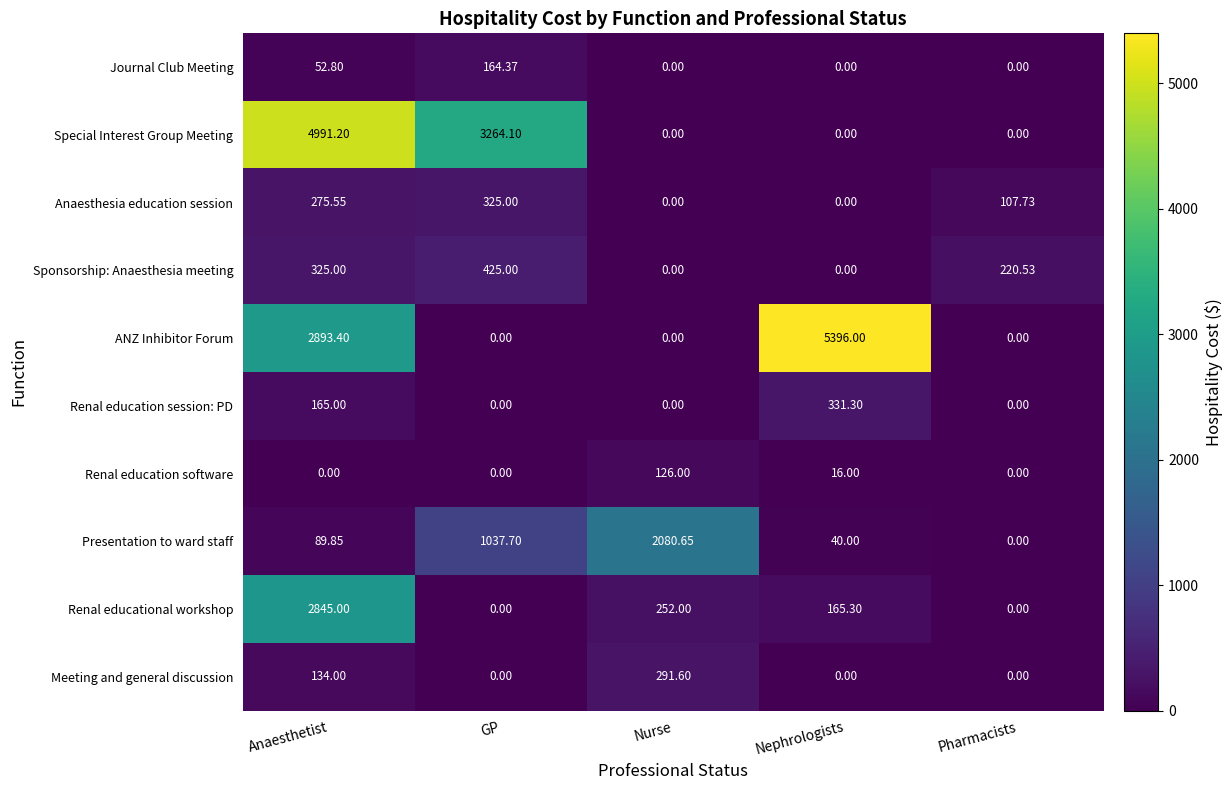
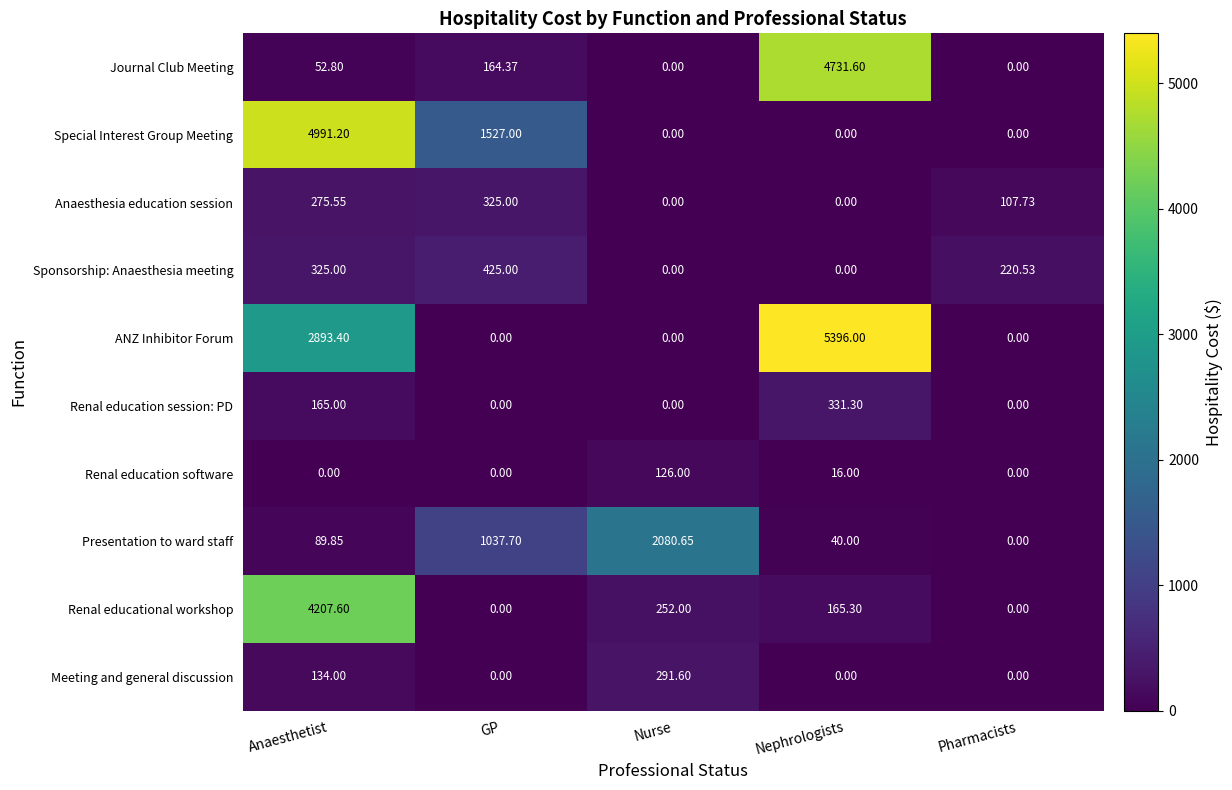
Journal Club Meeting, Nephrologists: 0.00 -> 4731.60
Special Interest Group Meeting, GP: 3264.10 -> 1527.00
Renal educational workshop, Anaesthetist: 2845.00 -> 4207.60
